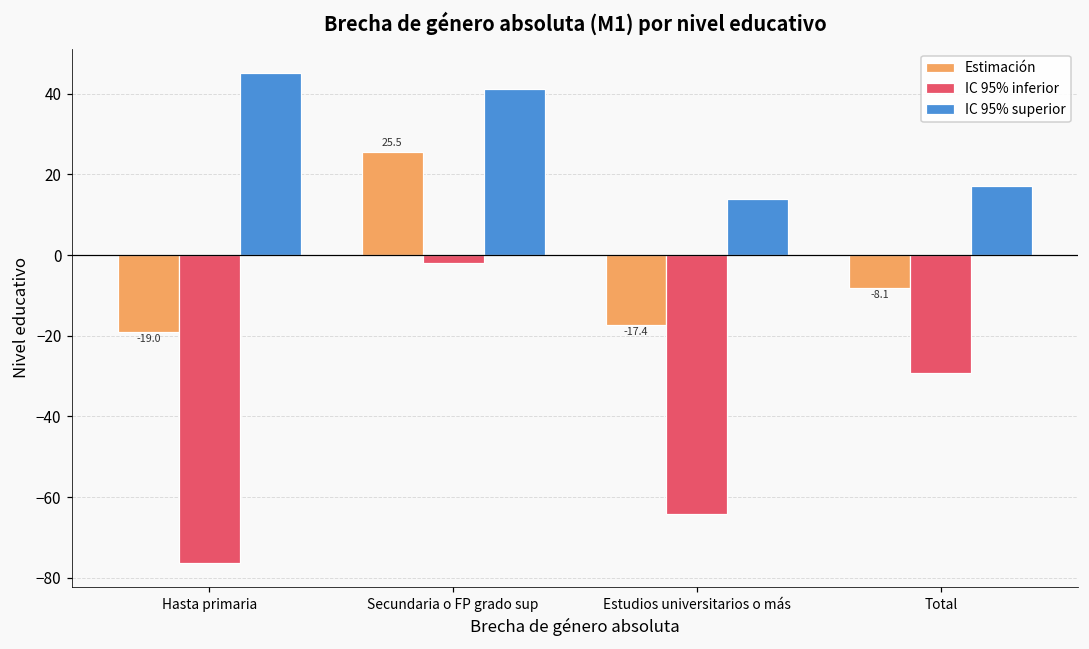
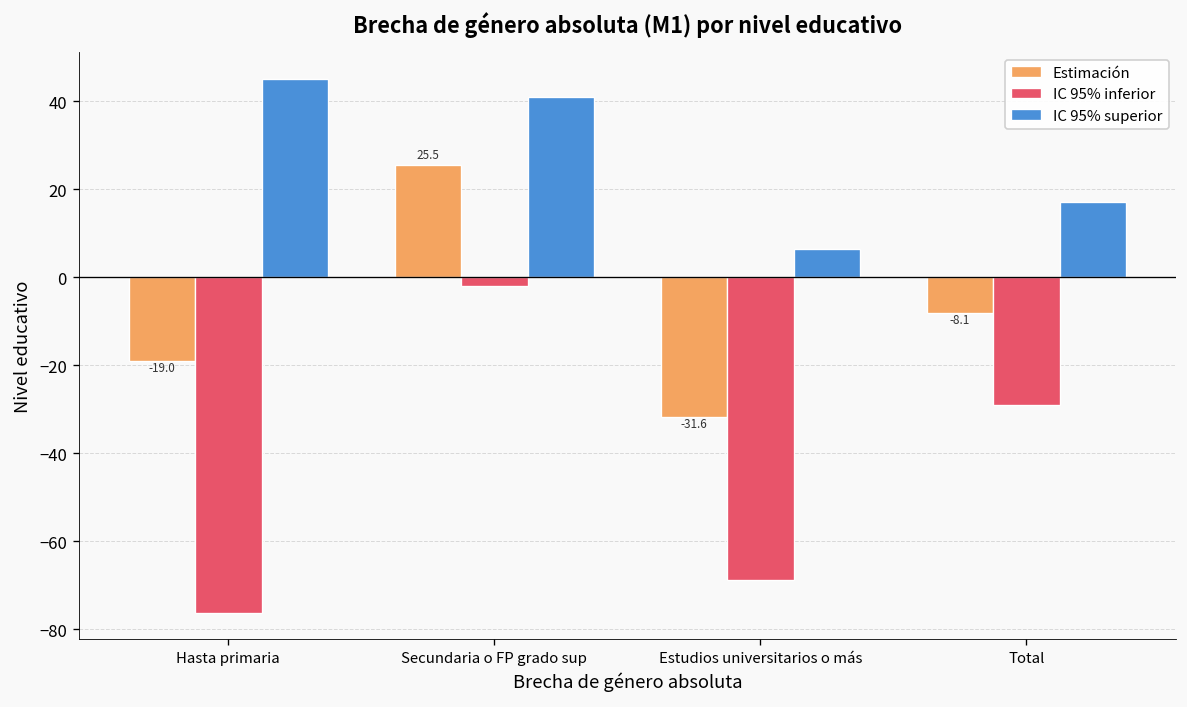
Estimación, Estudios universitarios o más: -17.4 -> -31.6
IC 95% inferior, Estudios universitarios o más: -64 -> -69
IC 95% superior, Estudios universitarios o más: 14 -> 6
